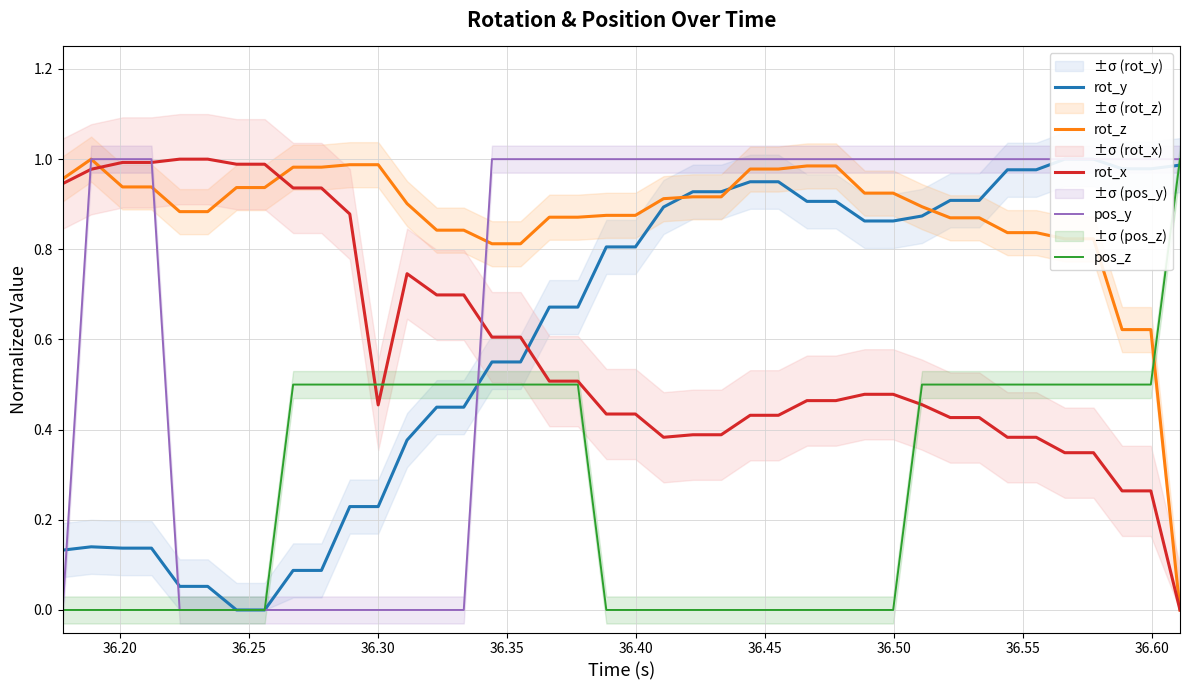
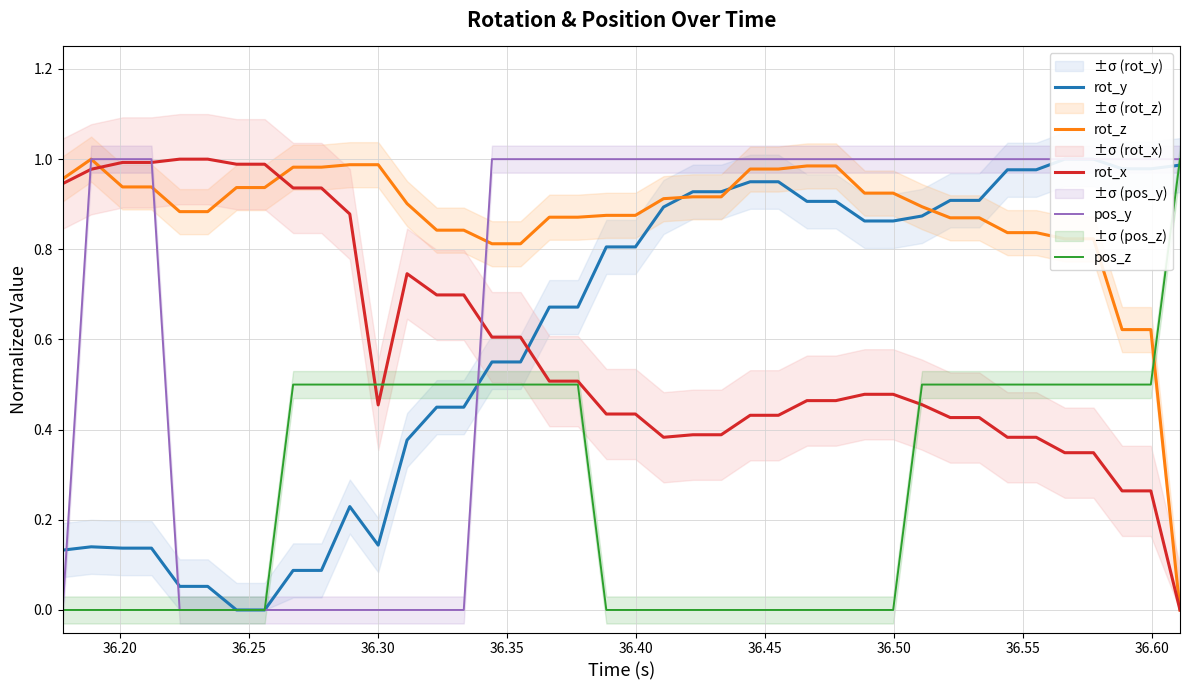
rot_y, 36.30: 0.23 -> 0.14
